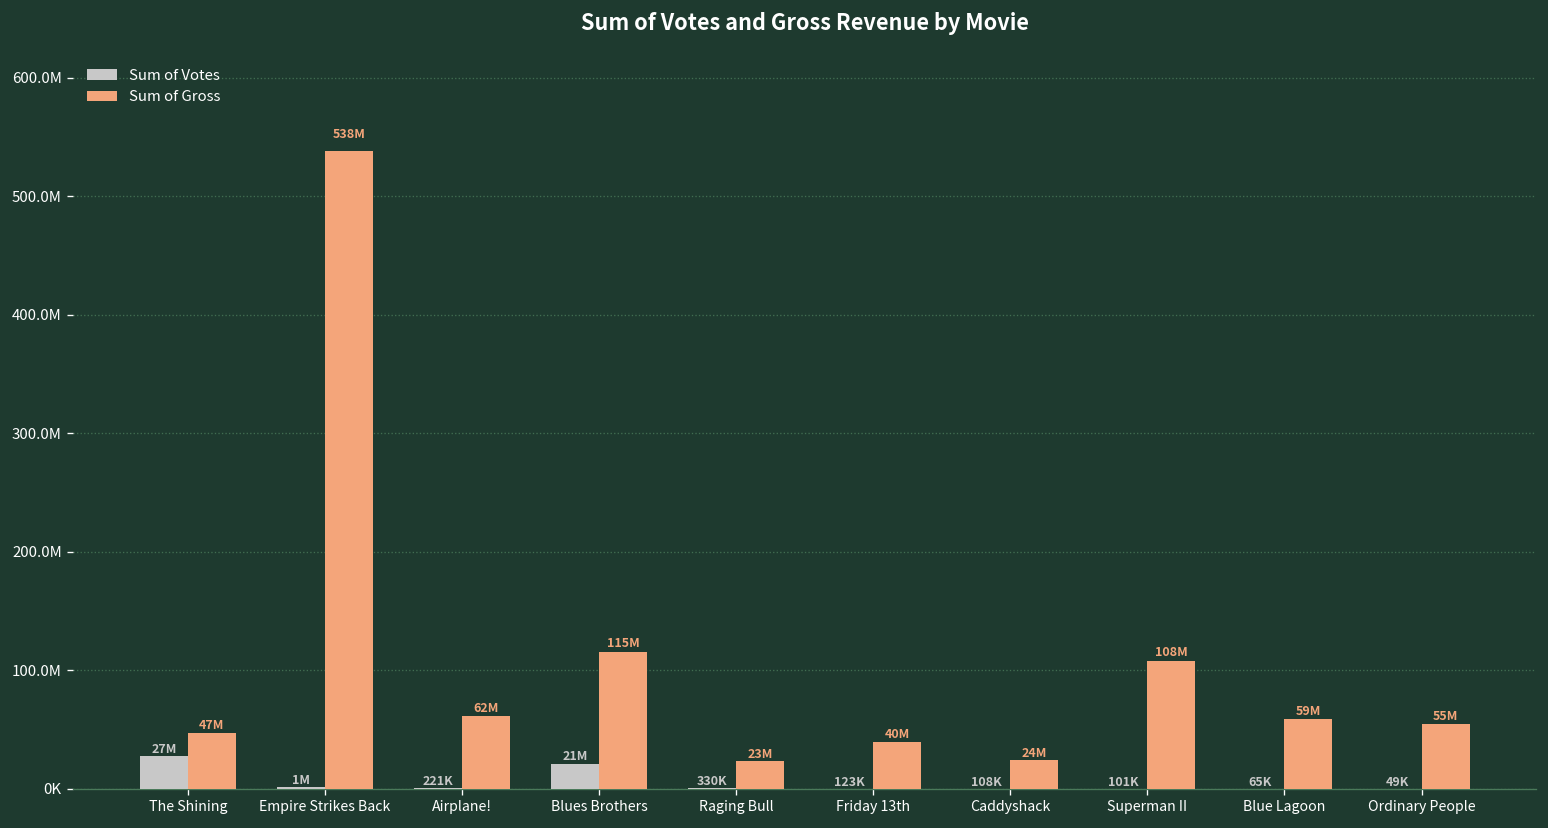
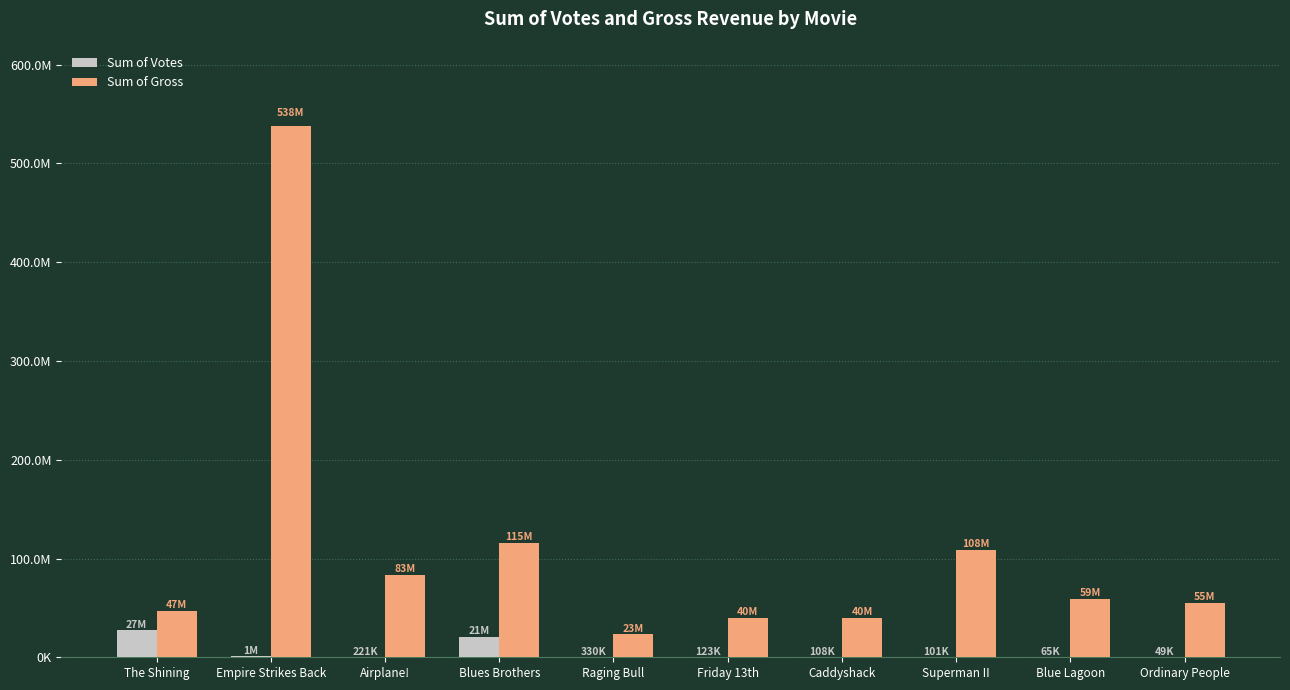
Sum of Gross, Airplane!: 62M -> 83M
Sum of Gross, Caddyshack: 24M -> 40M
